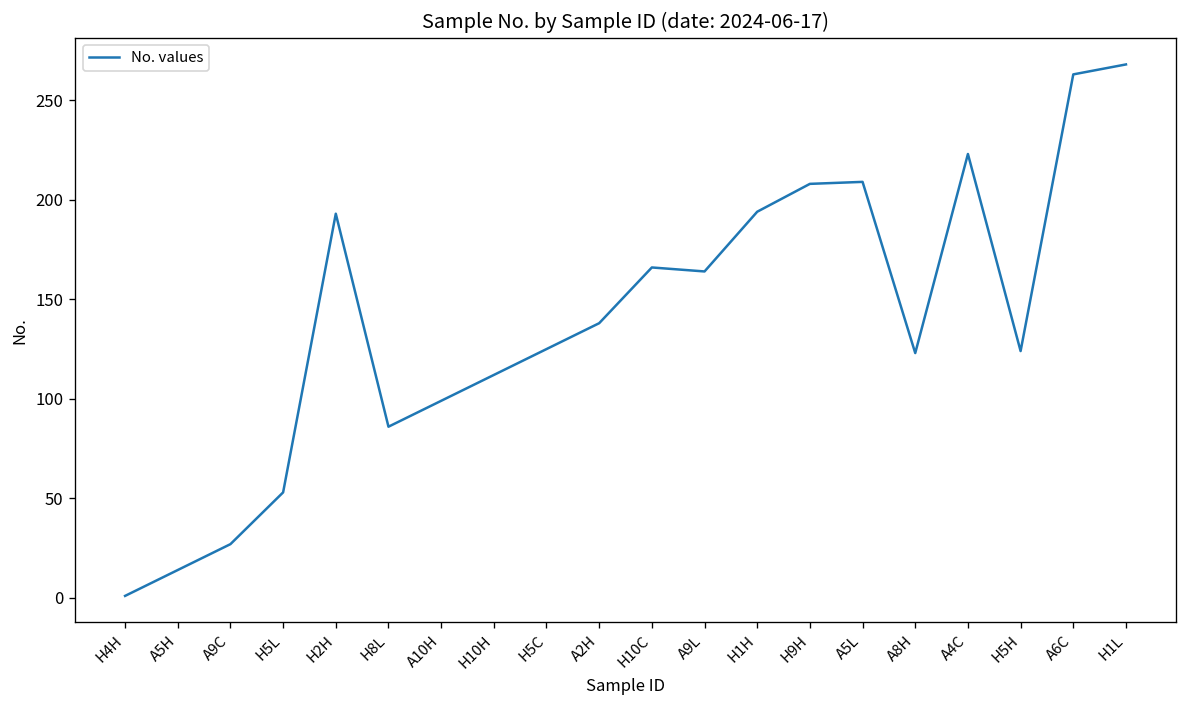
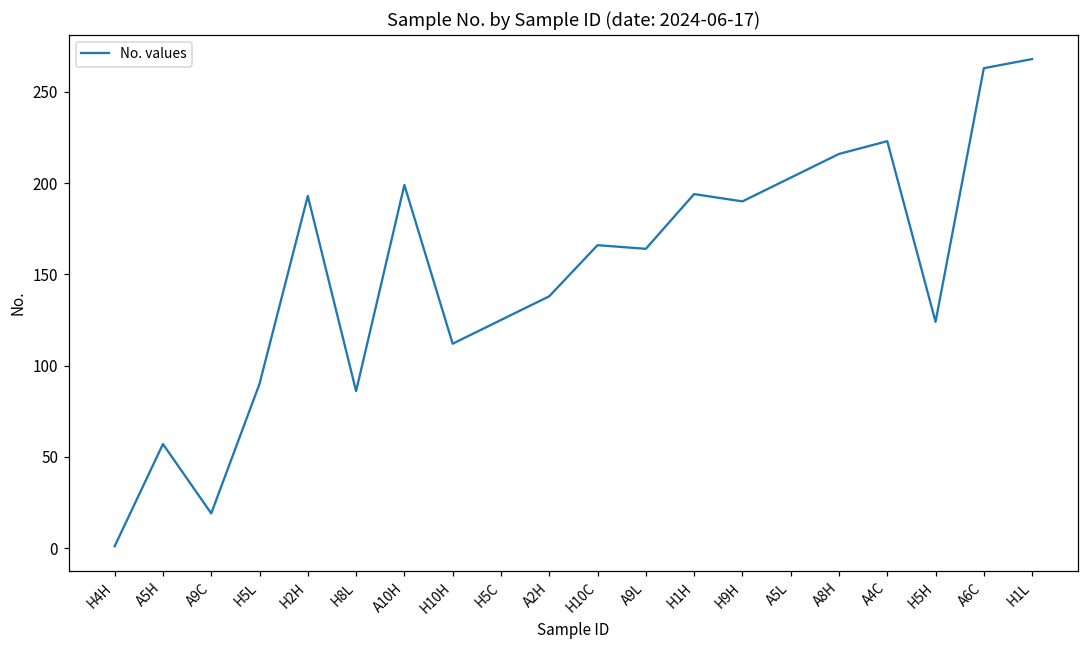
A5H: 14 -> 57
A9C: 27 -> 19
H5L: 53 -> 90
A10H: 99 -> 199
H9H: 208 -> 190
A5L: 209 -> 203
A8H: 123 -> 216
